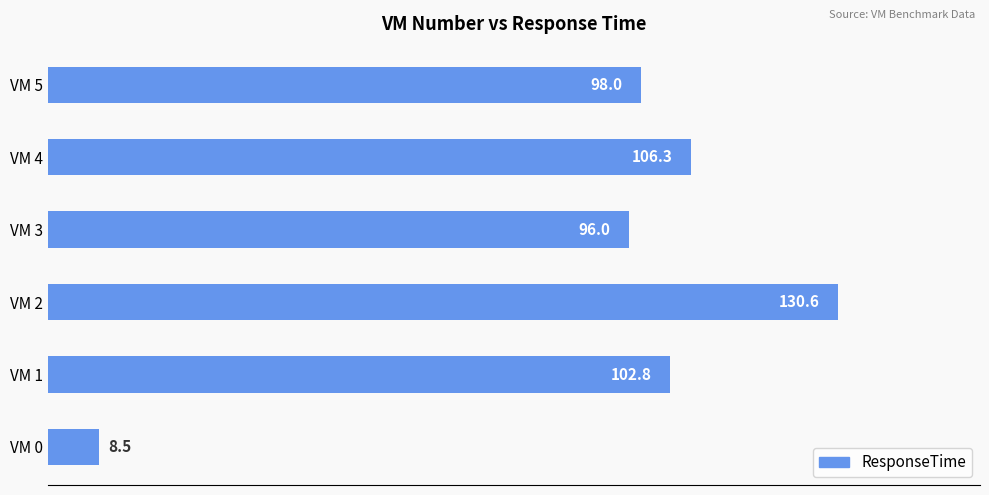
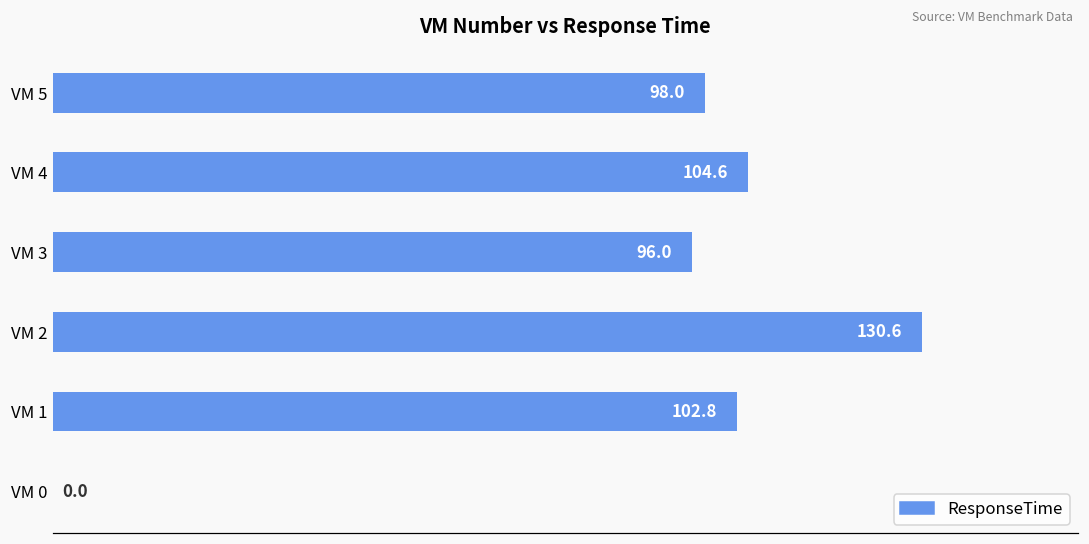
VM 4: 106.3 -> 104.6
VM 0: 8.5 -> 0.0
